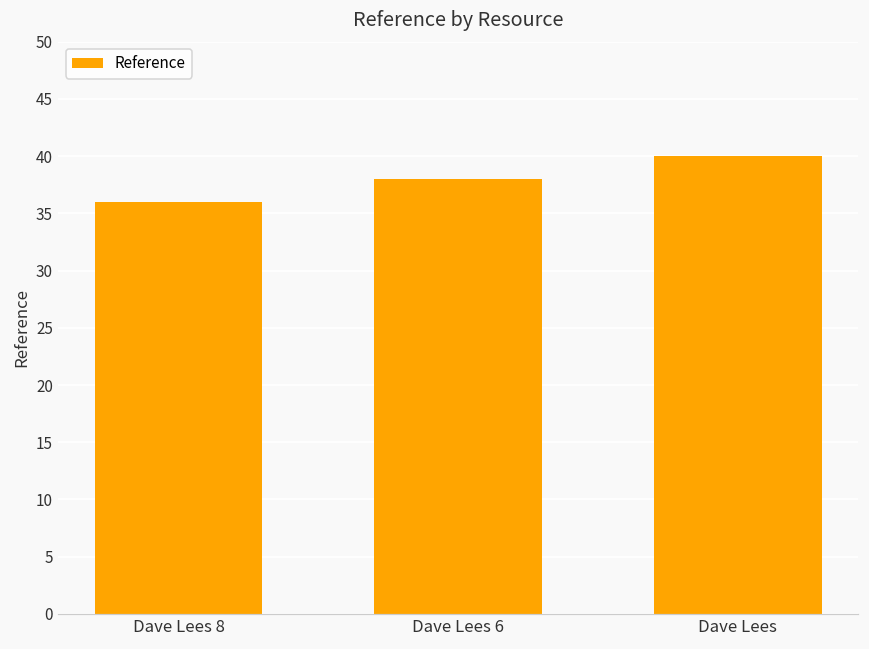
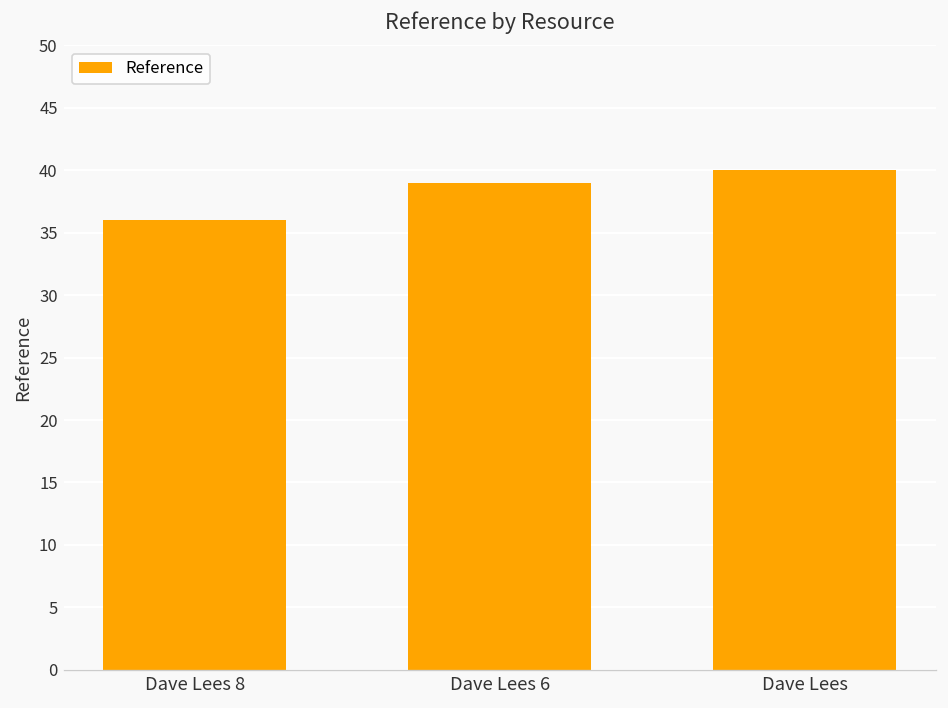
Dave Lees 6: 38 -> 39
